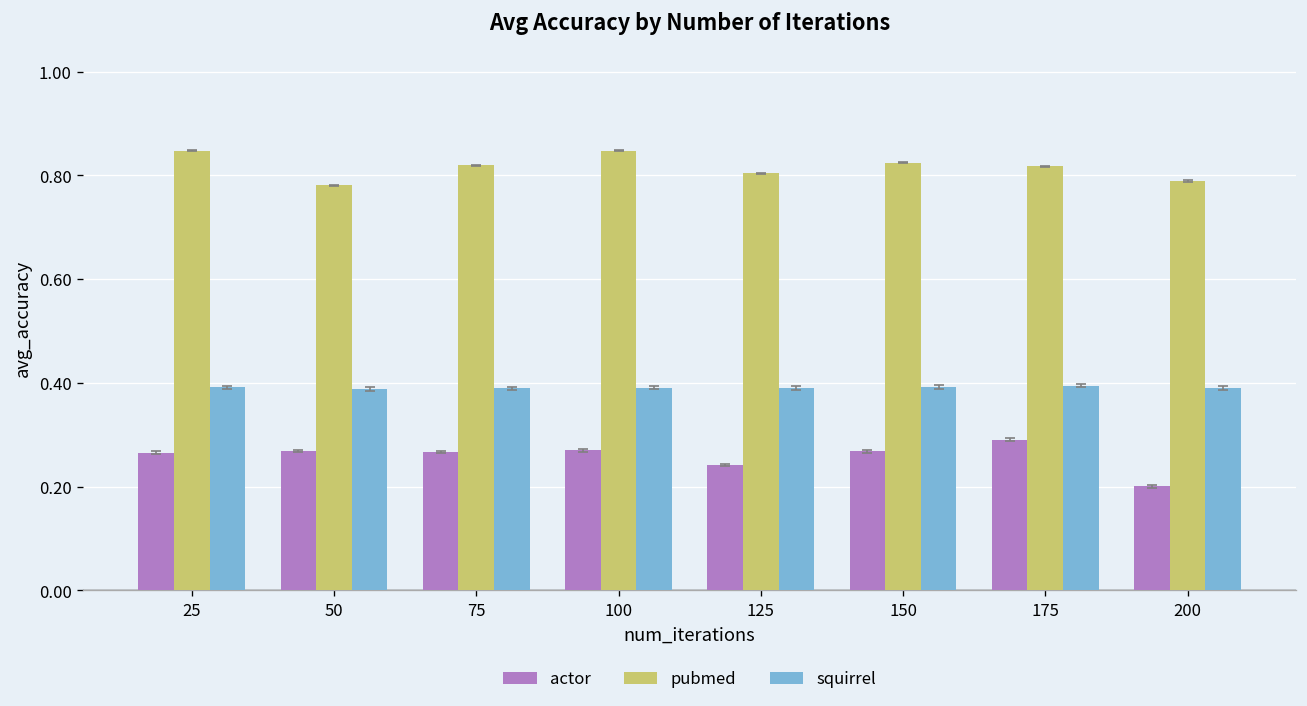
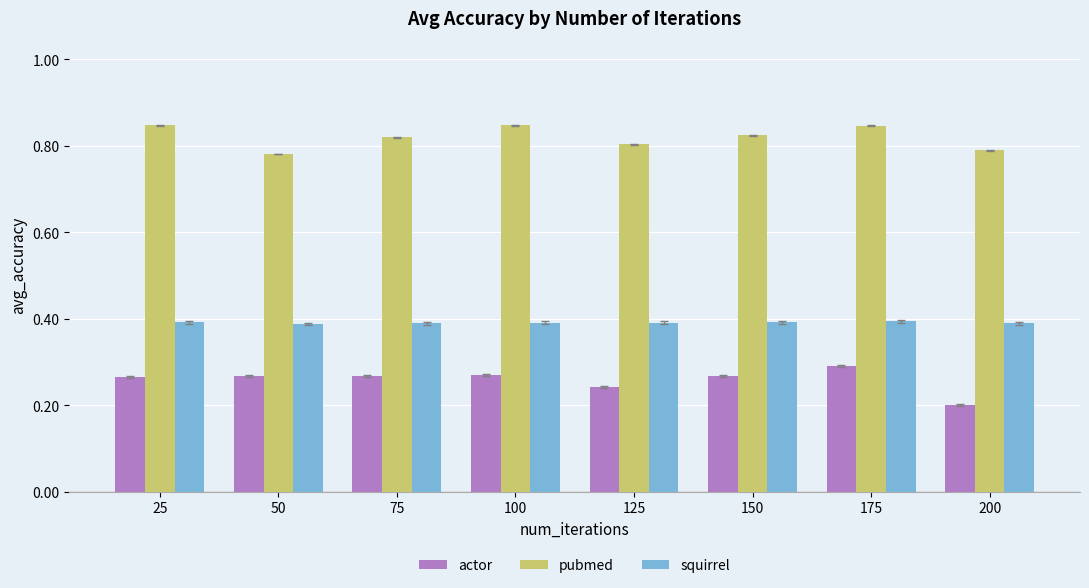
pubmed, 175: 0.82 -> 0.85
